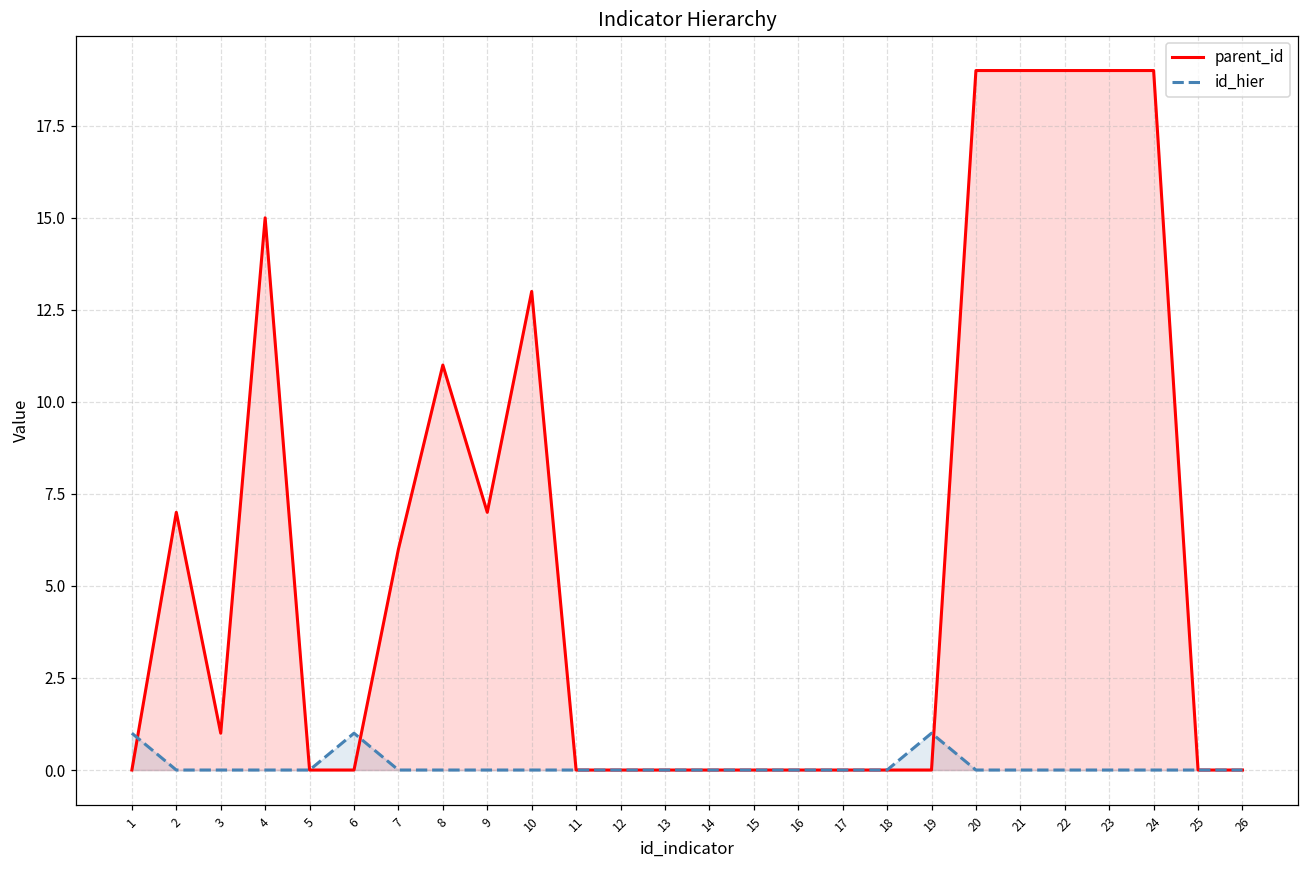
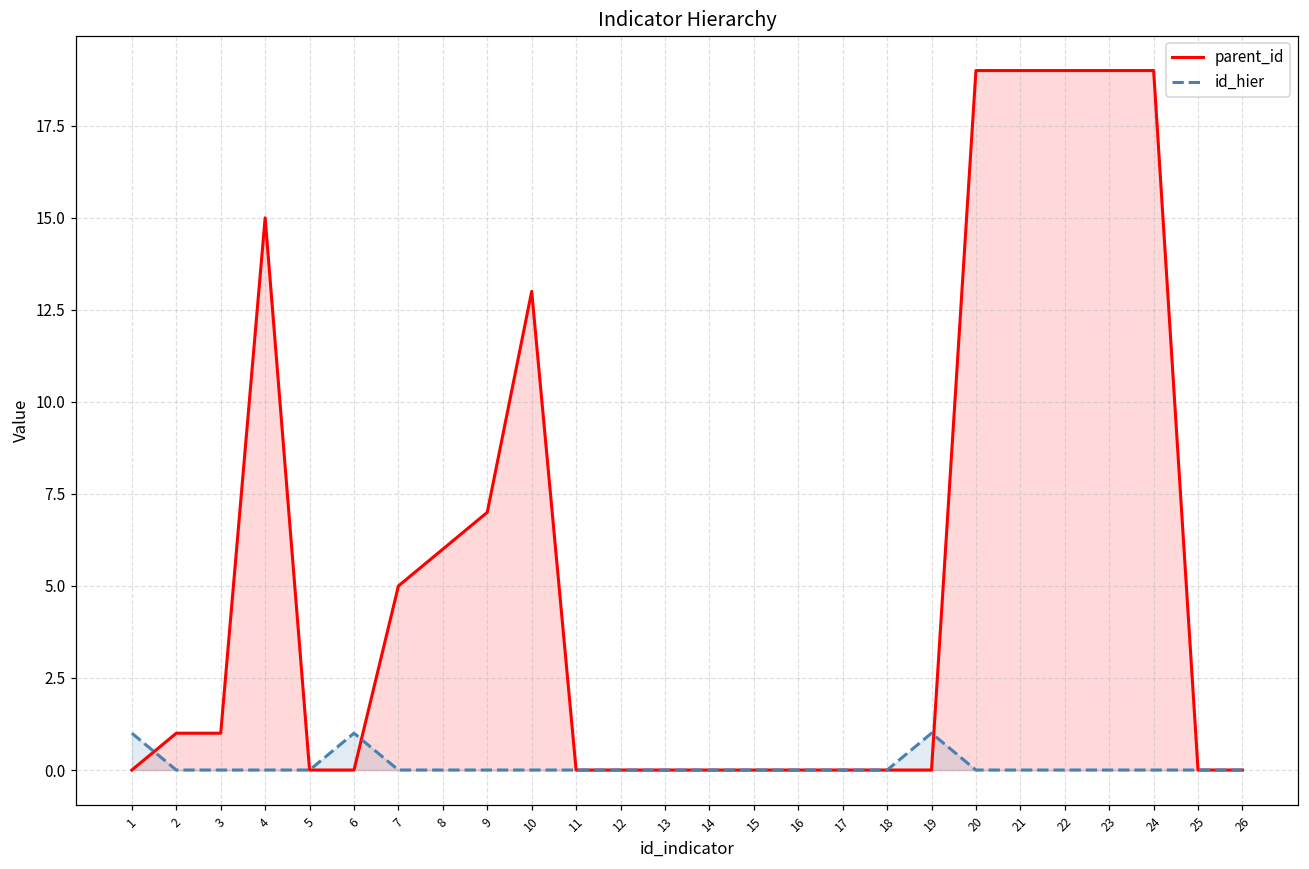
parent_id, 2: 7 -> 1
parent_id, 7: 6 -> 5
parent_id, 8: 11 -> 6
